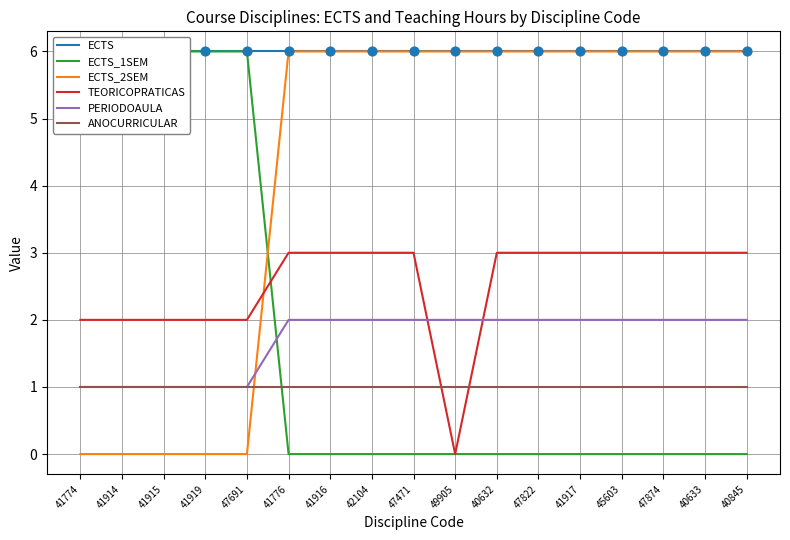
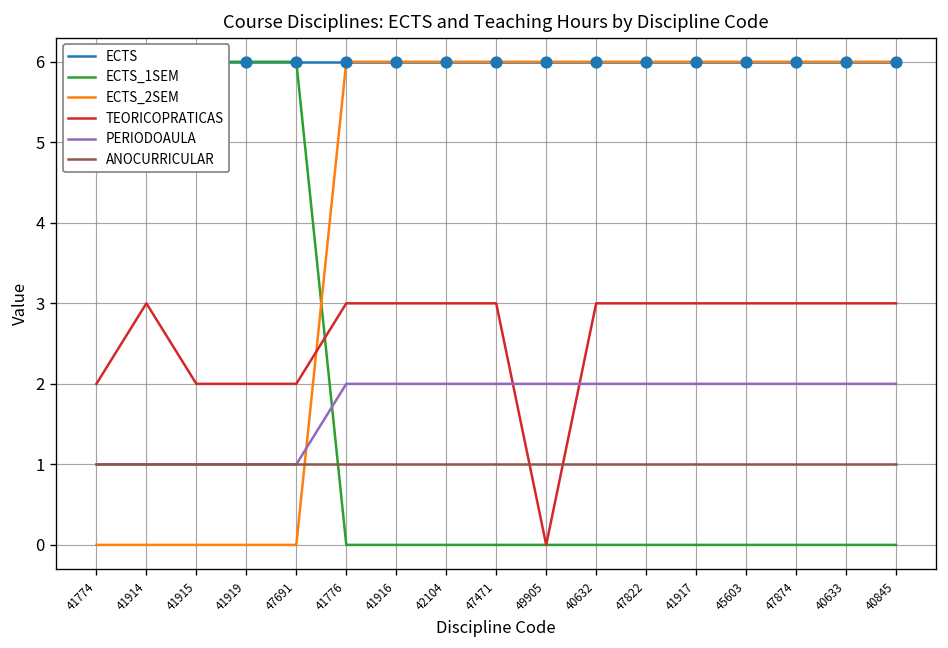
TEORICOPRATICAS, 41914: 2 -> 3
